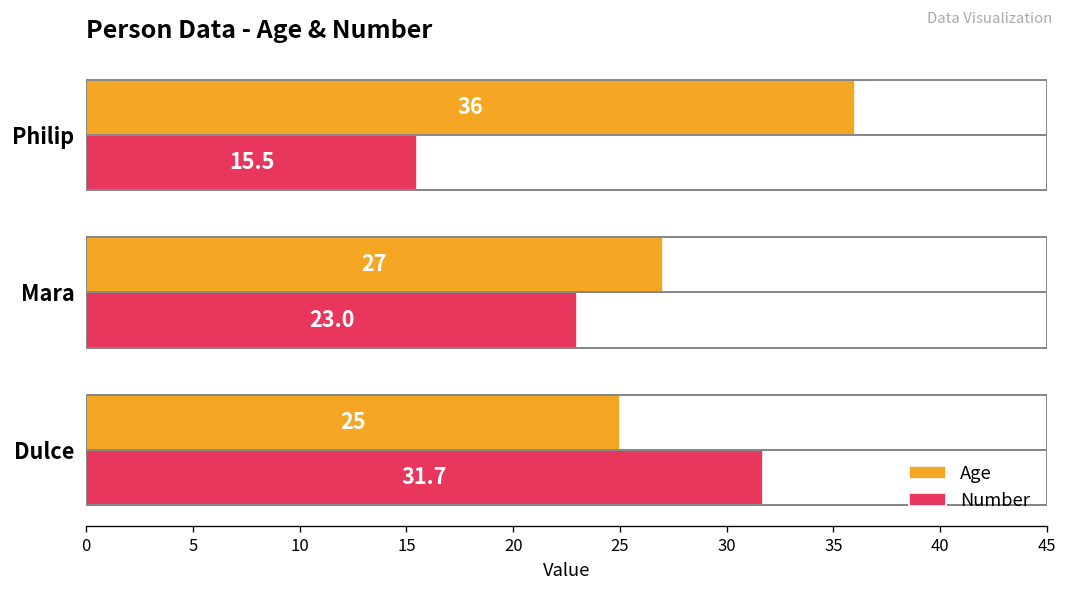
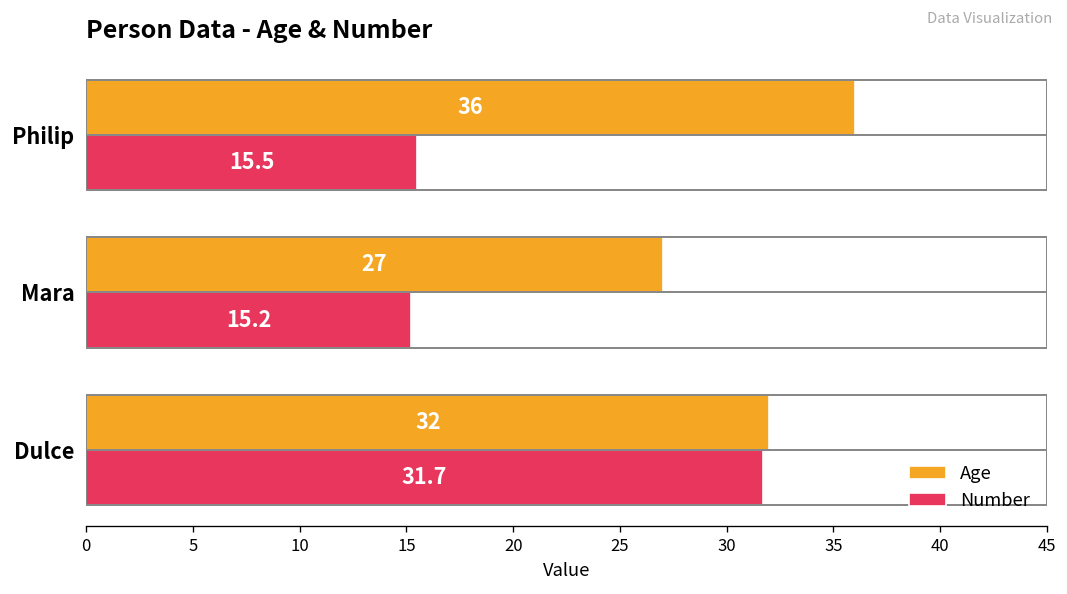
Number, Mara: 23.0 -> 15.2
Age, Dulce: 25 -> 32
